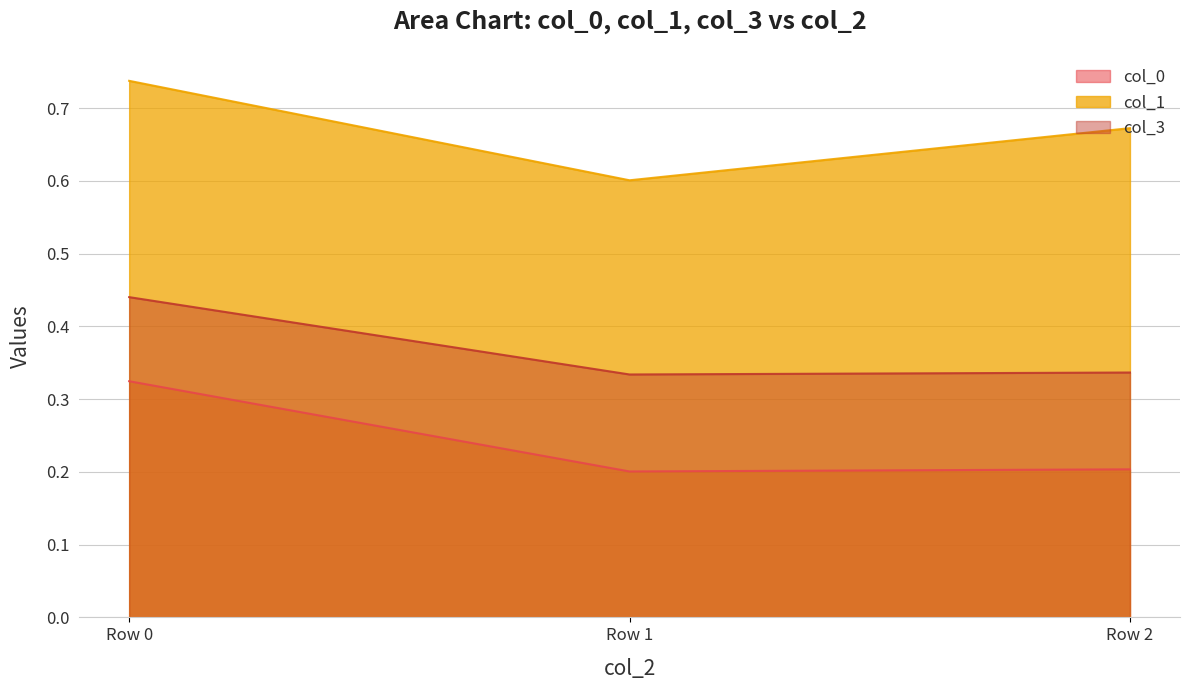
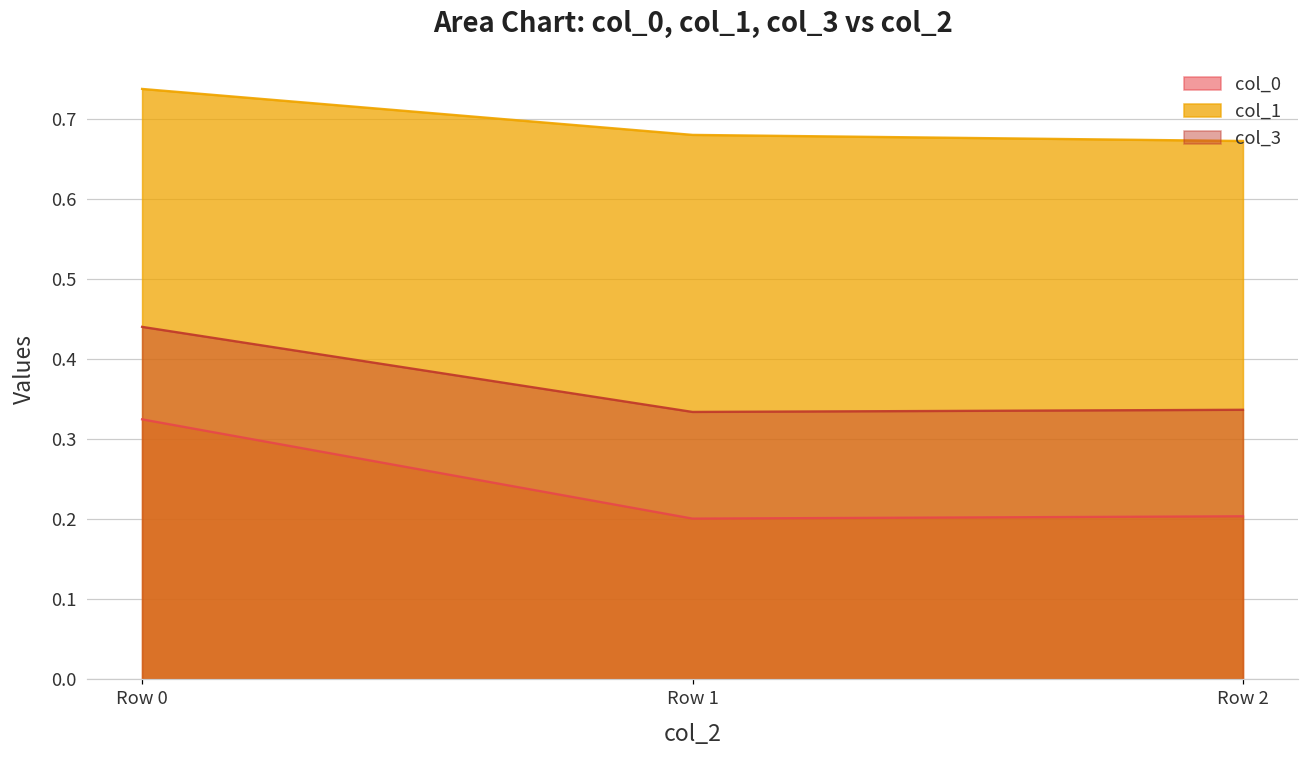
col_1, Row 1: 0.60 -> 0.68
